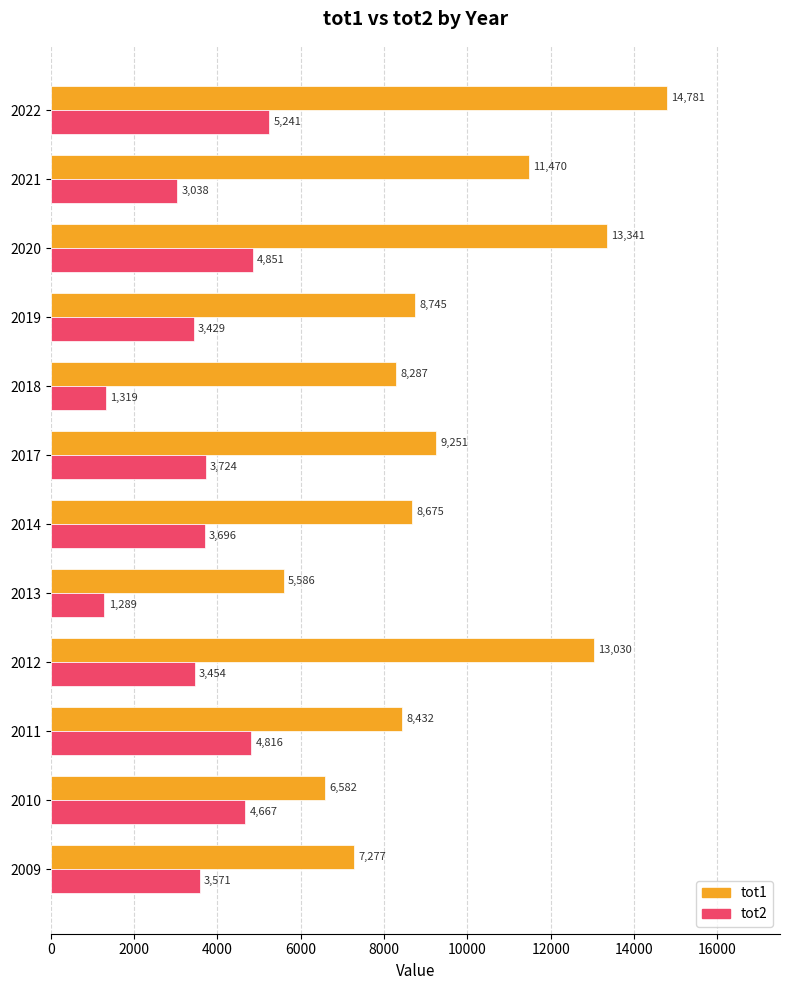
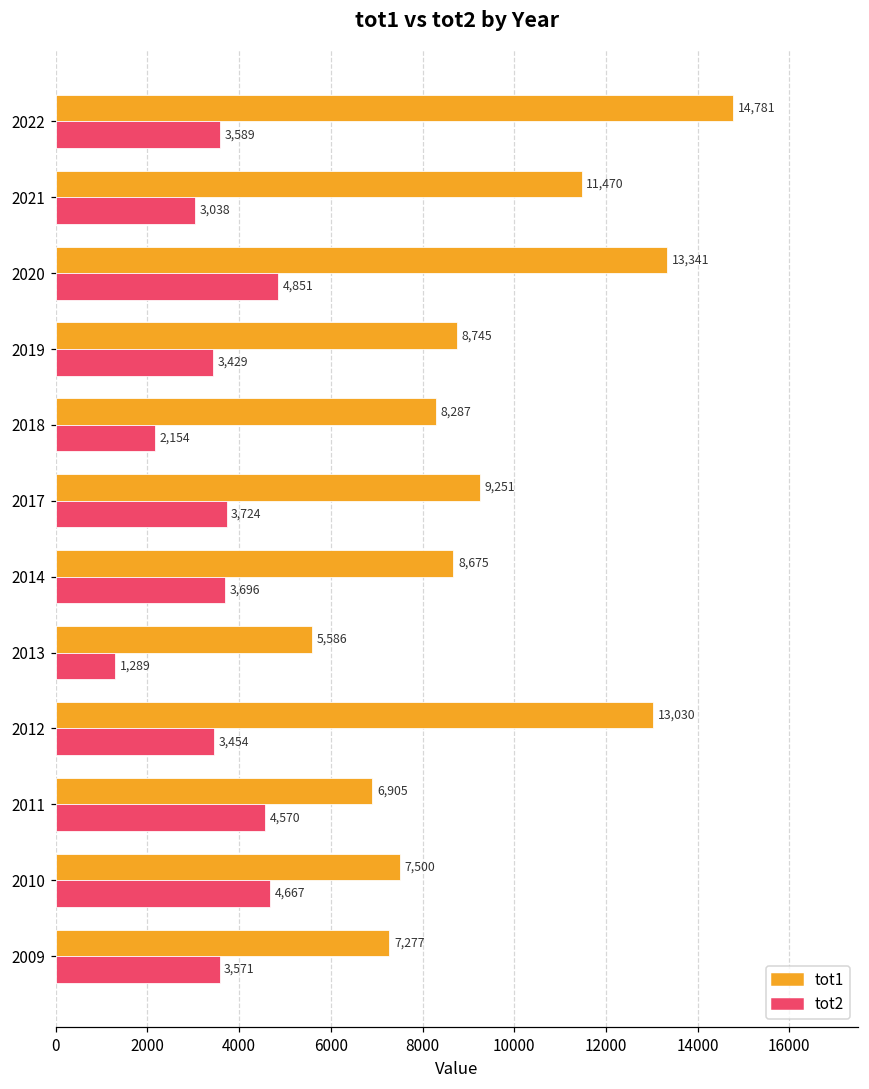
tot2, 2022: 5,241 -> 3,589
tot2, 2018: 1,319 -> 2,154
tot1, 2011: 8,432 -> 6,905
tot2, 2011: 4,816 -> 4,570
tot1, 2010: 6,582 -> 7,500
